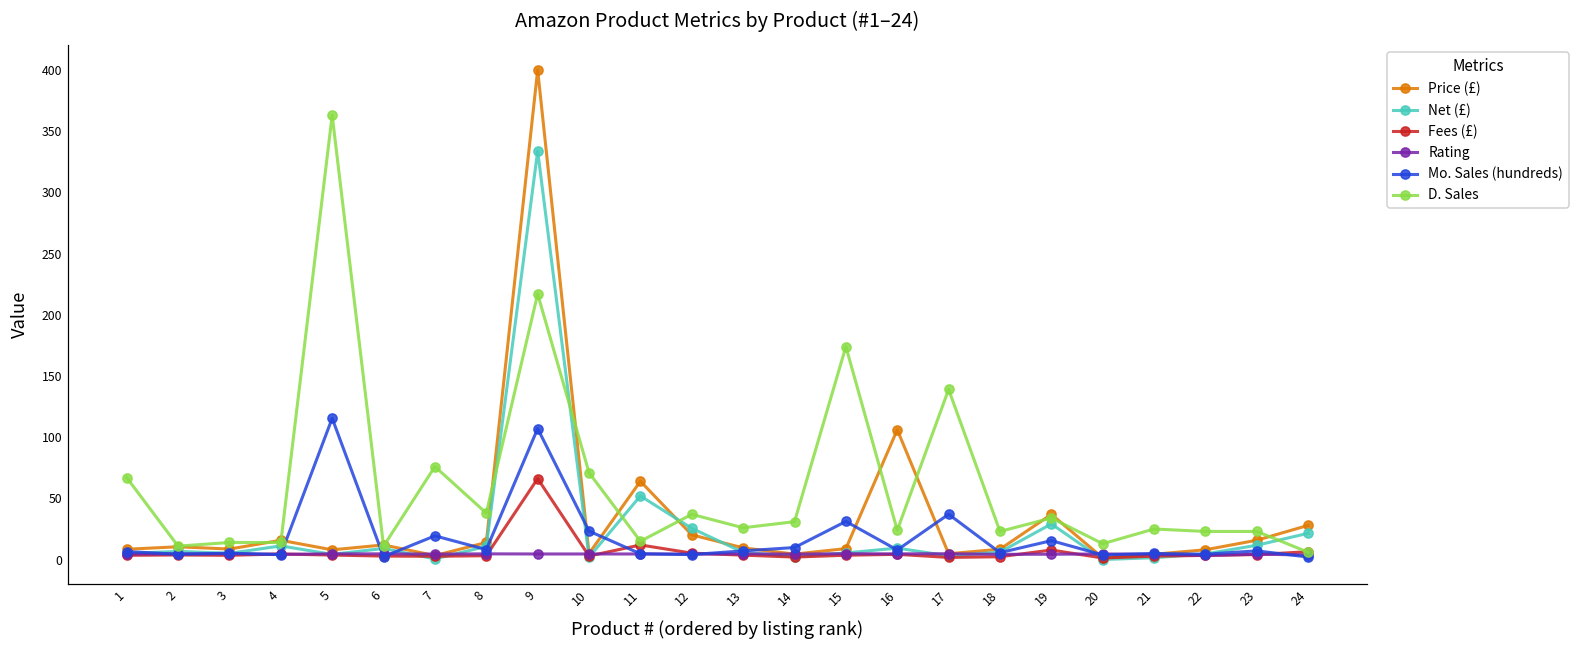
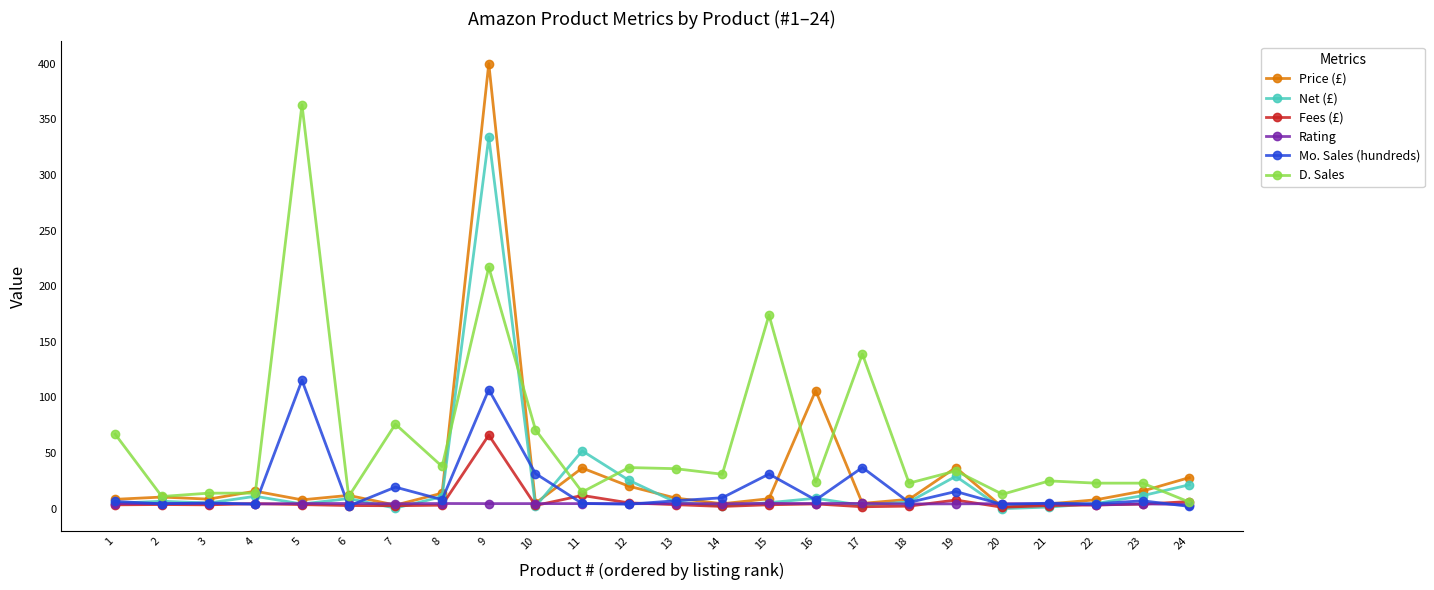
Mo. Sales (hundreds), 10: 23 -> 32
Price (£), 11: 64 -> 37
D. Sales, 13: 26 -> 36
